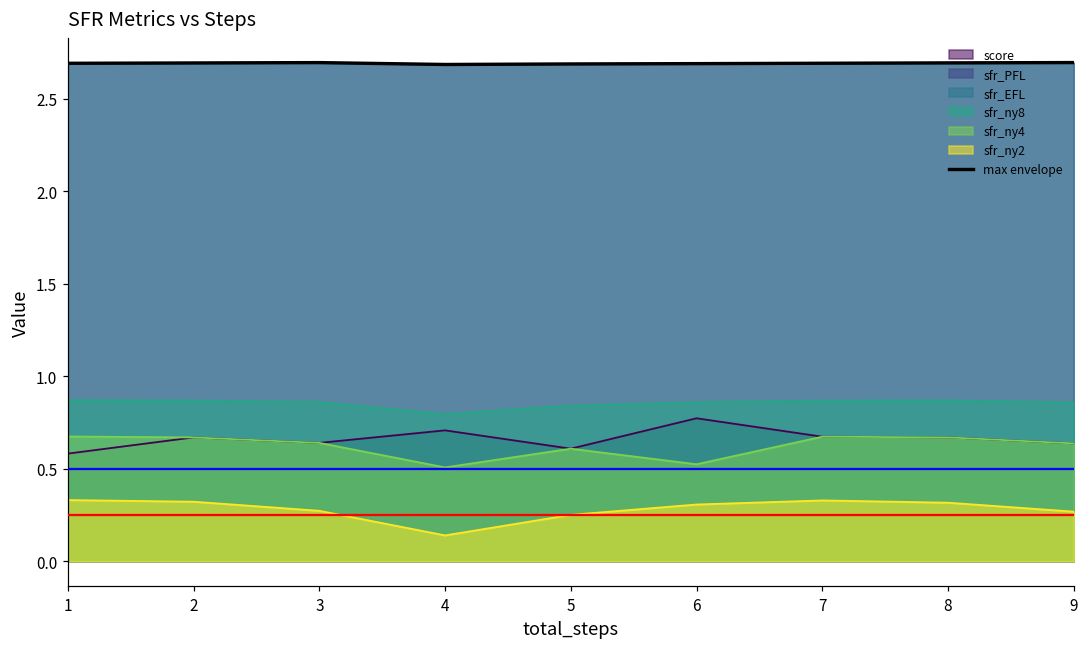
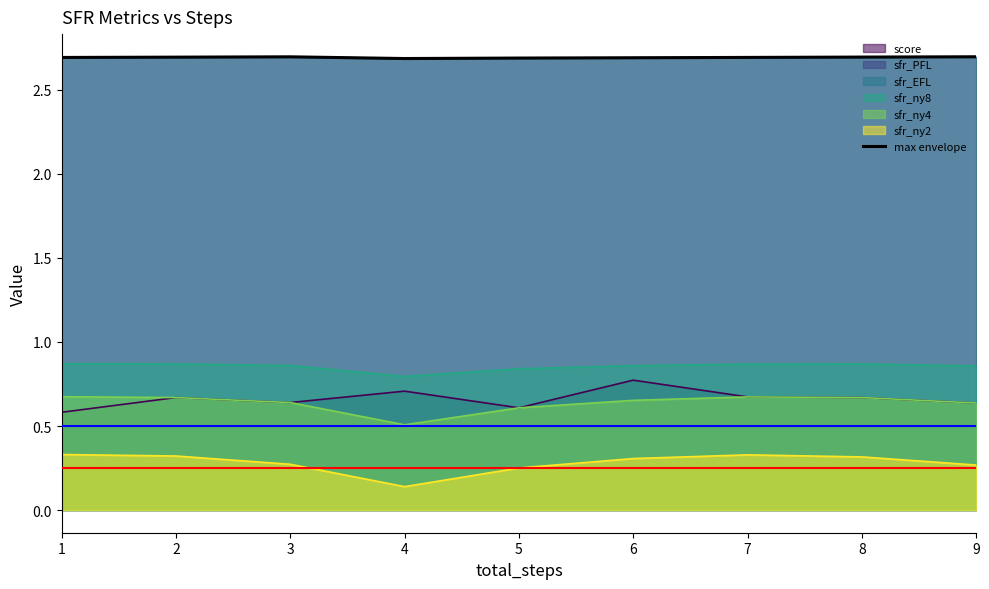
sfr_ny4, 6: 0.52 -> 0.65
